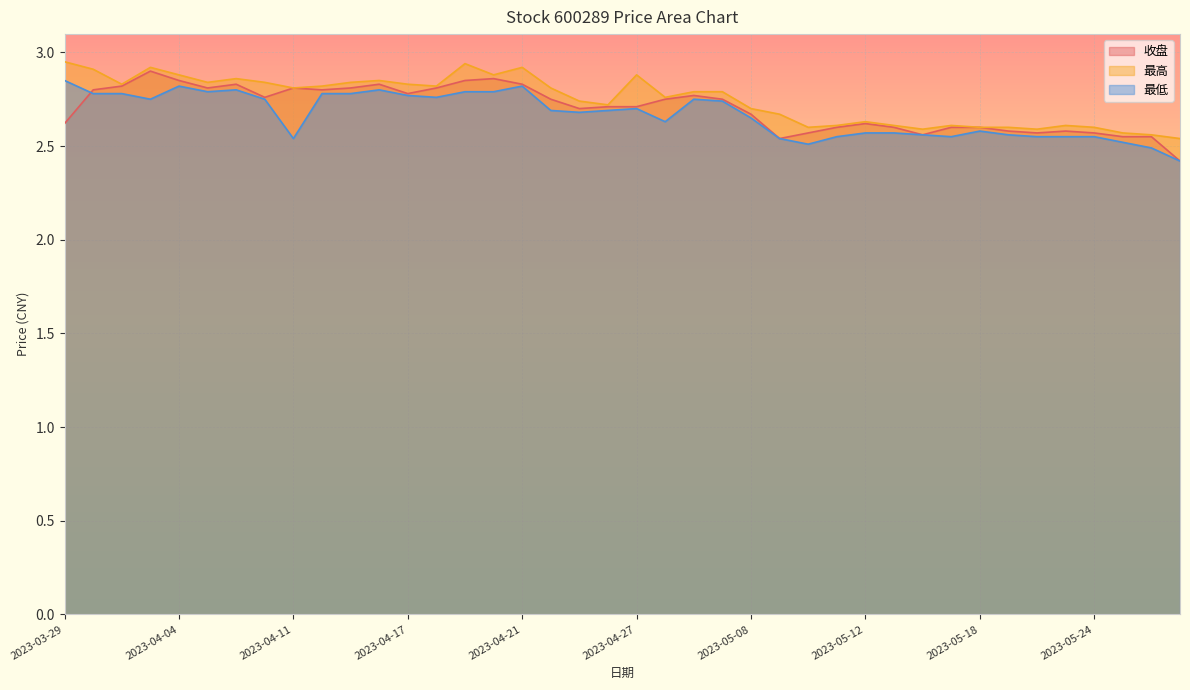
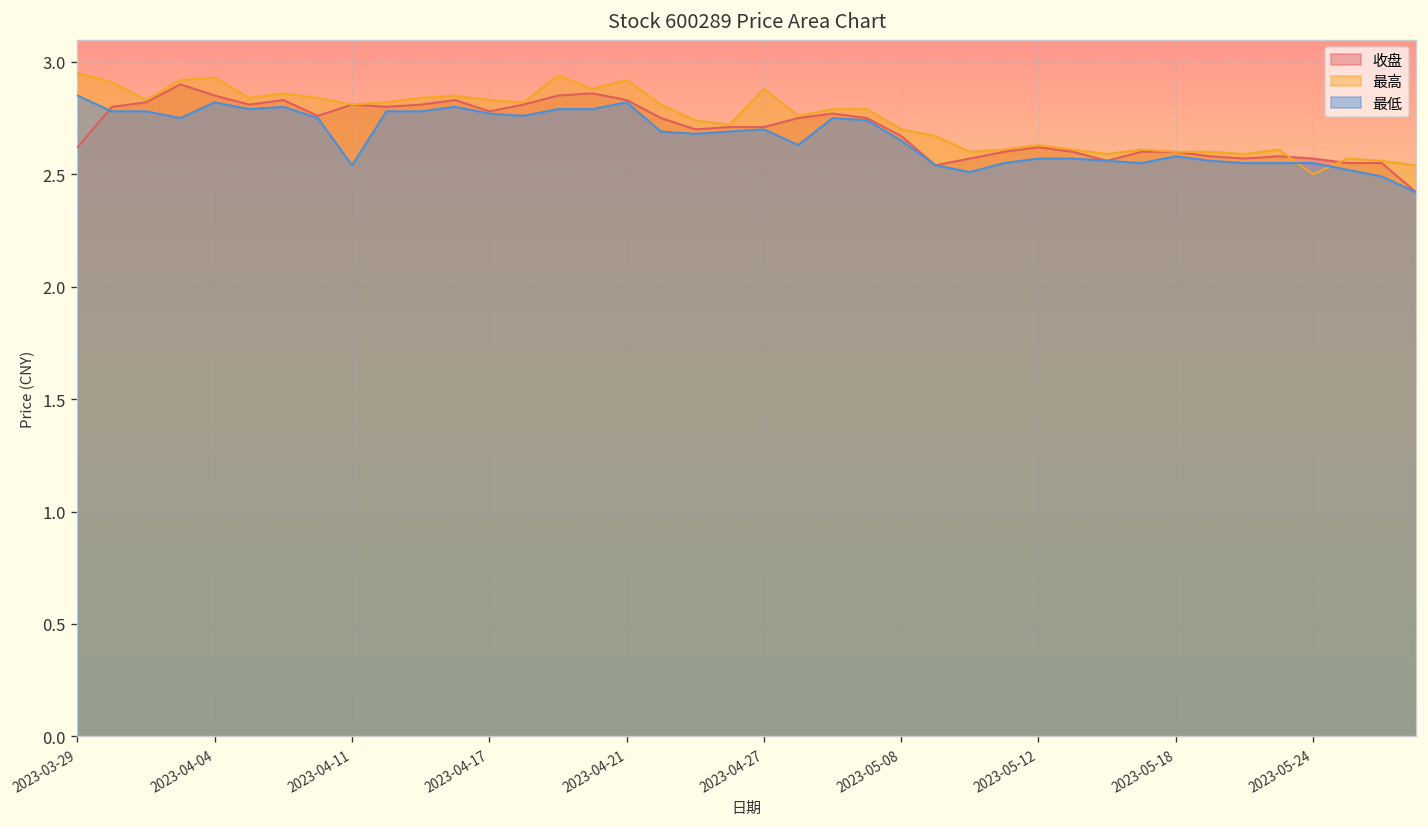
最高, 2023-04-04: 2.88 -> 2.93
最高, 2023-05-24: 2.6 -> 2.5
